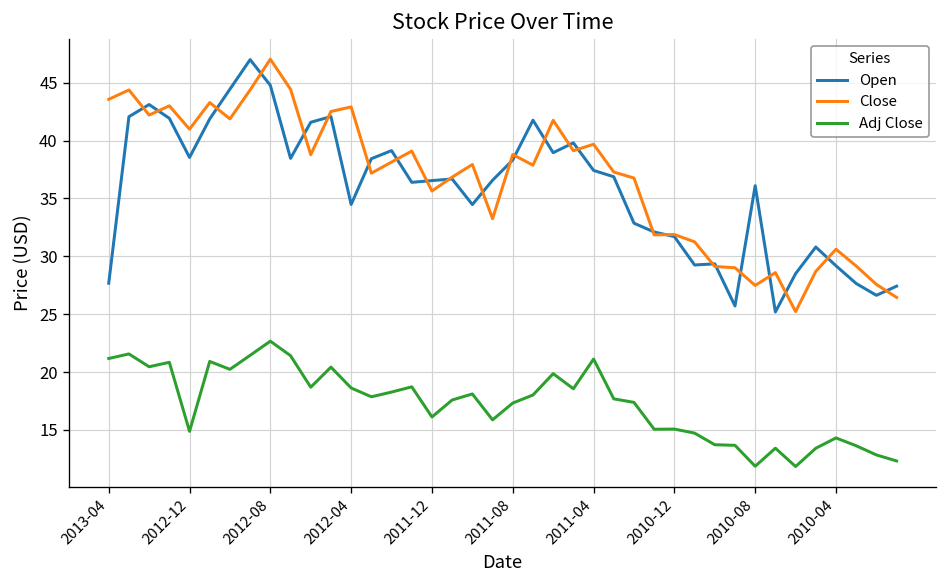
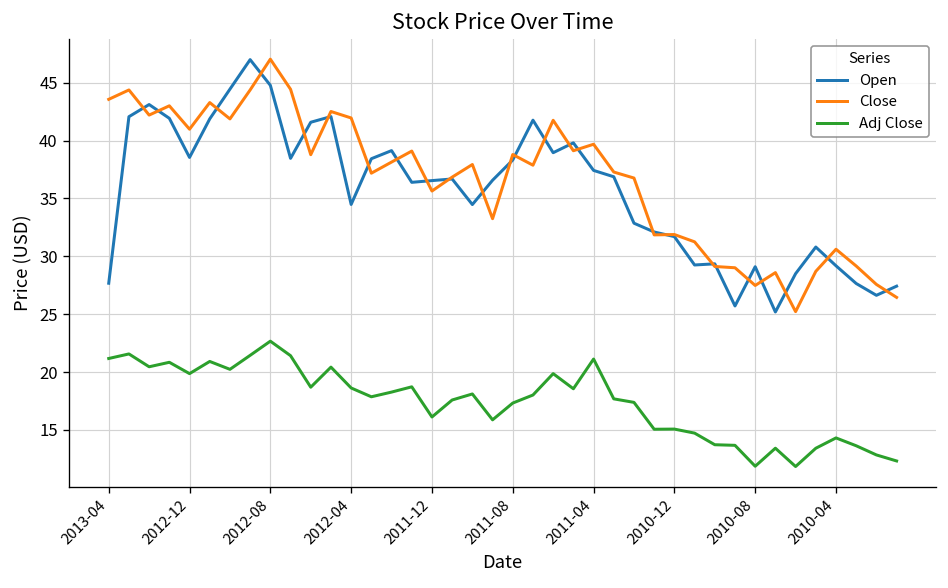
Adj Close, 2012-12: 15 -> 20
Close, 2012-04: 43 -> 42
Open, 2010-08: 36 -> 29
